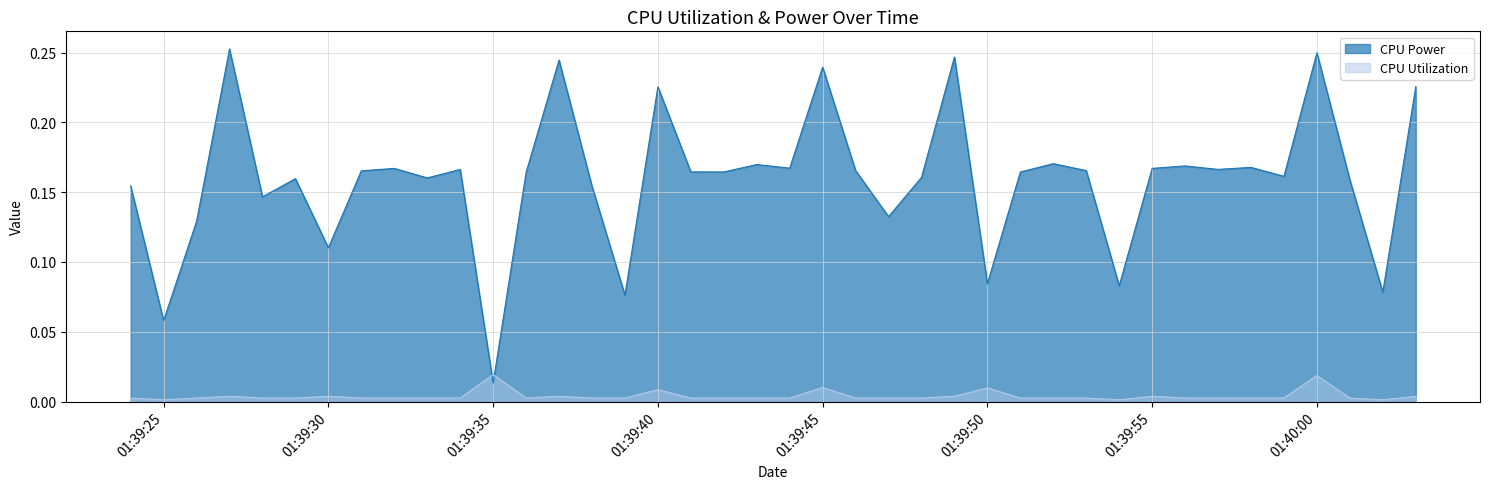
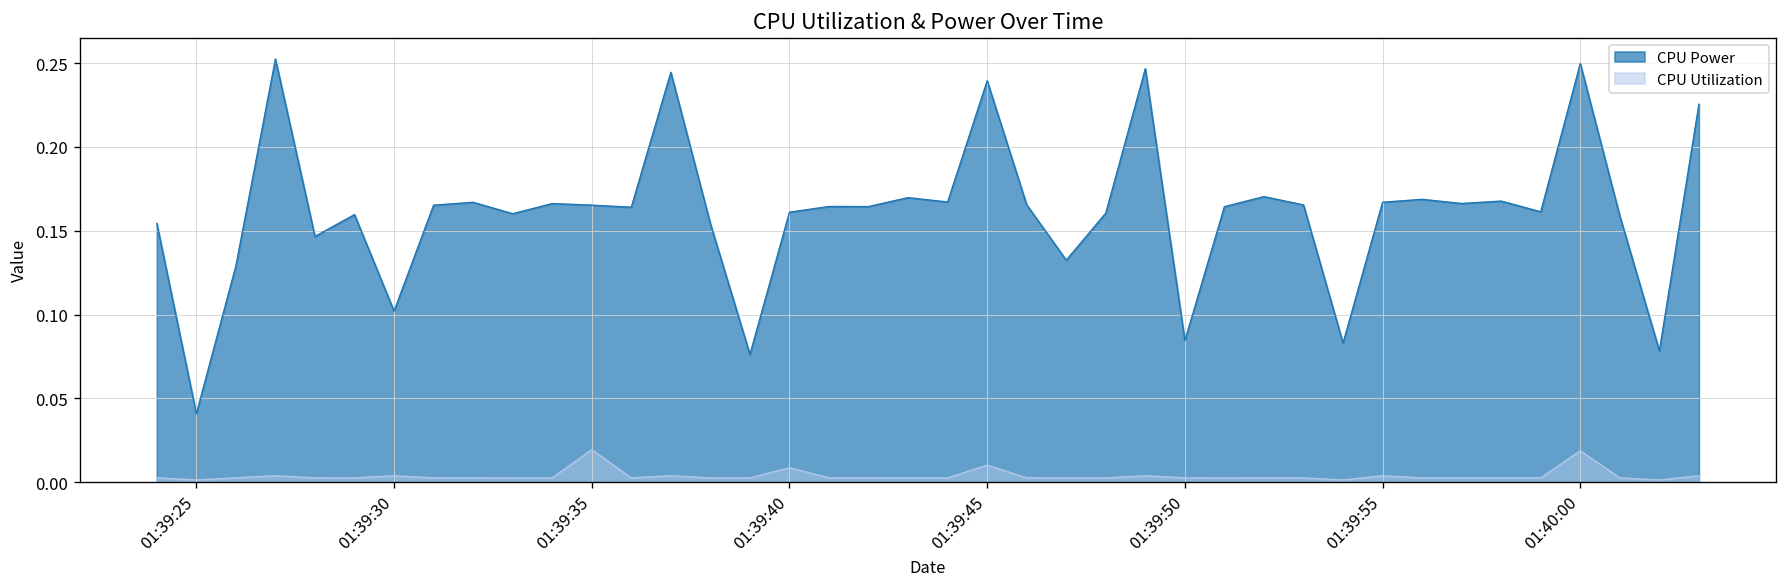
CPU Power, 01:39:25: 0.058 -> 0.041
CPU Power, 01:39:30: 0.110 -> 0.102
CPU Power, 01:39:35: 0.013 -> 0.165
CPU Power, 01:39:40: 0.225 -> 0.161
CPU Utilization, 01:39:50: 0.010 -> 0.003
